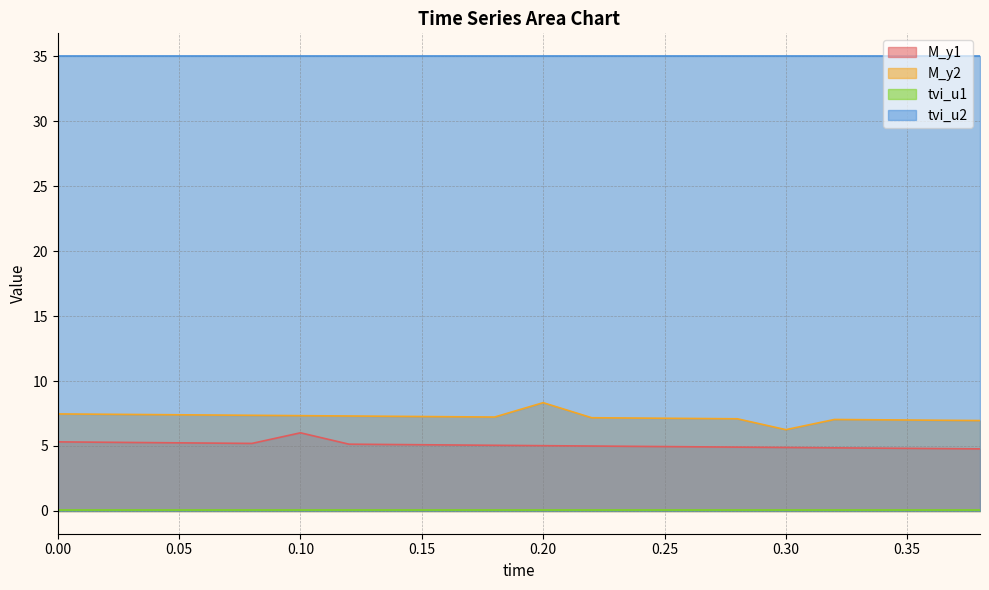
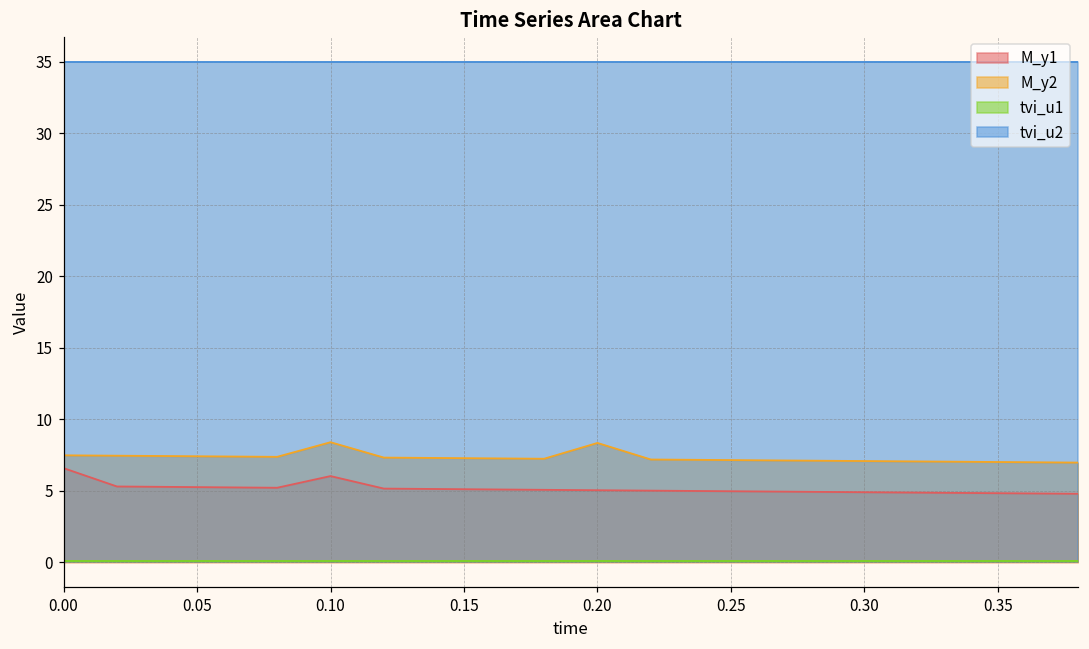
M_y1, 0.00: 5.3 -> 6.6
M_y2, 0.10: 7.3 -> 8.4
M_y2, 0.30: 6.3 -> 7.1
